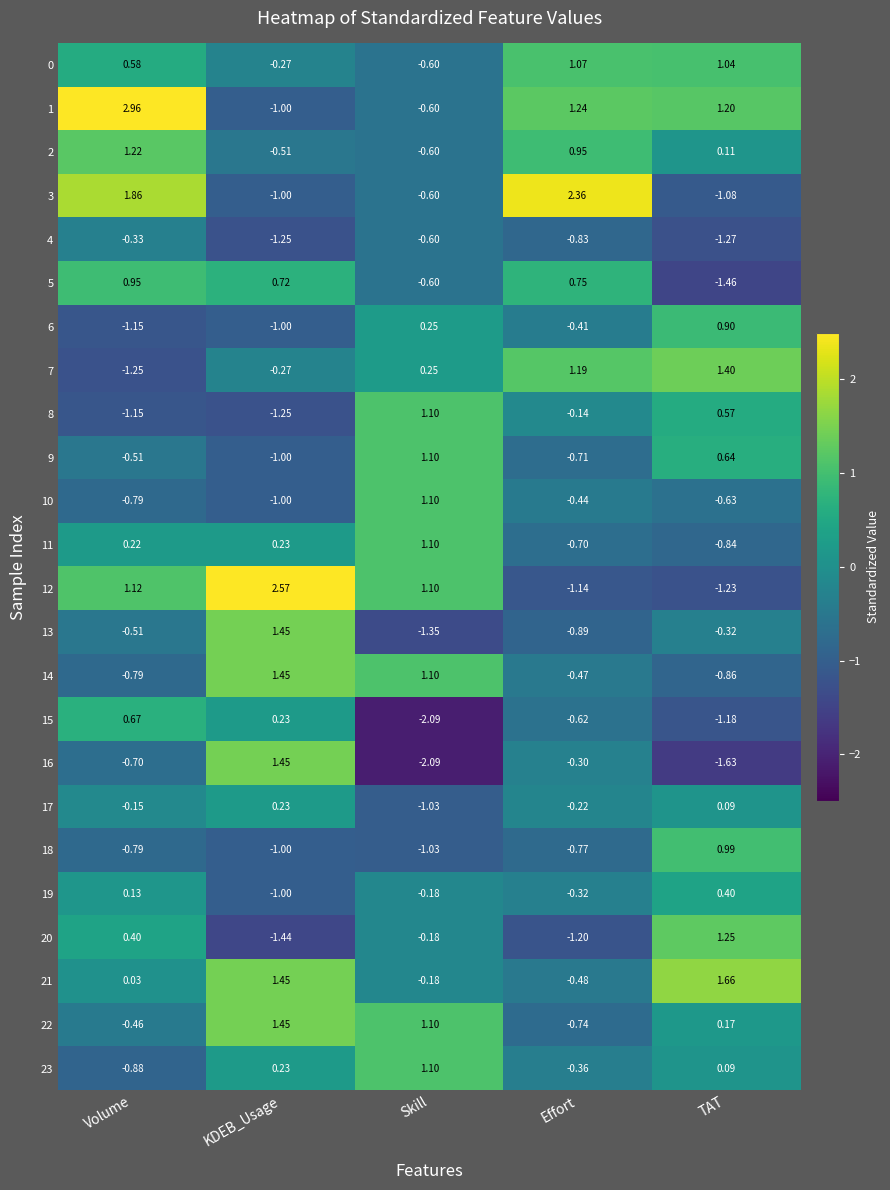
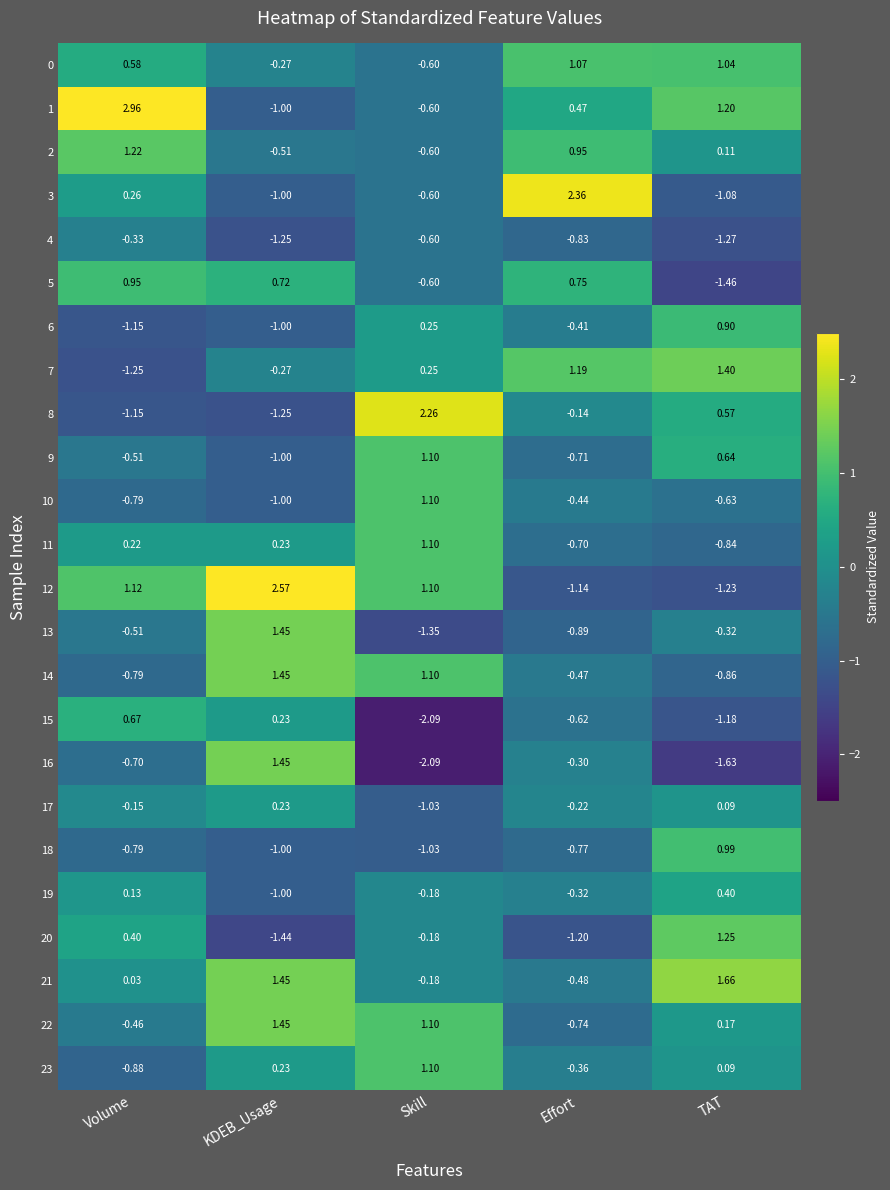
1, Effort: 1.24 -> 0.47
3, Volume: 1.86 -> 0.26
8, Skill: 1.10 -> 2.26
